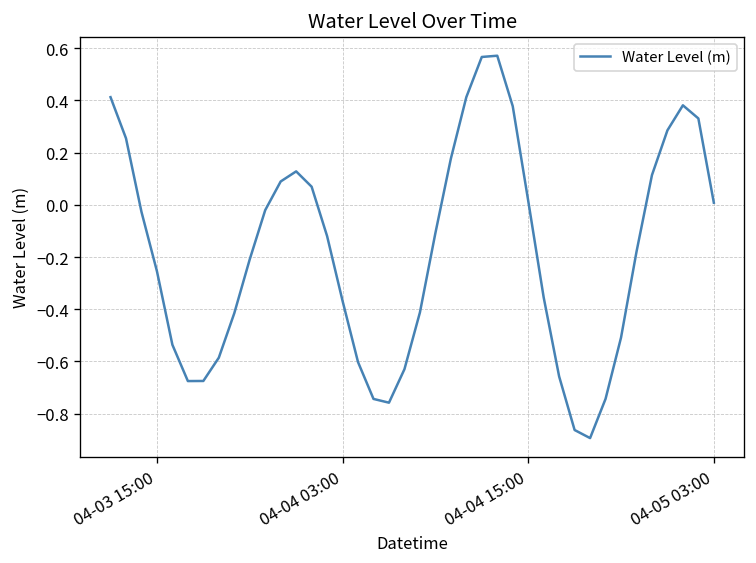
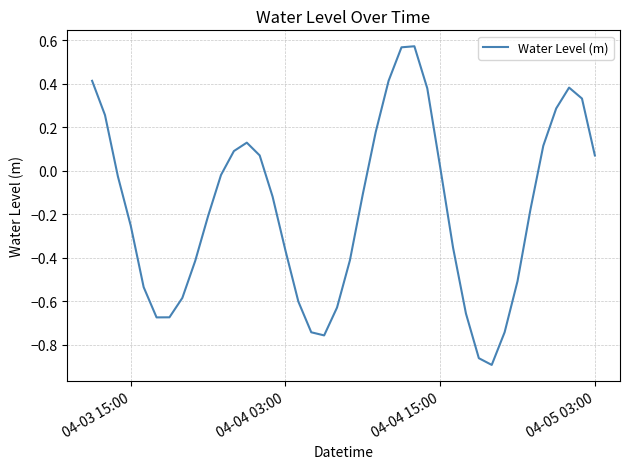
04-05 03:00: 0.01 -> 0.07
